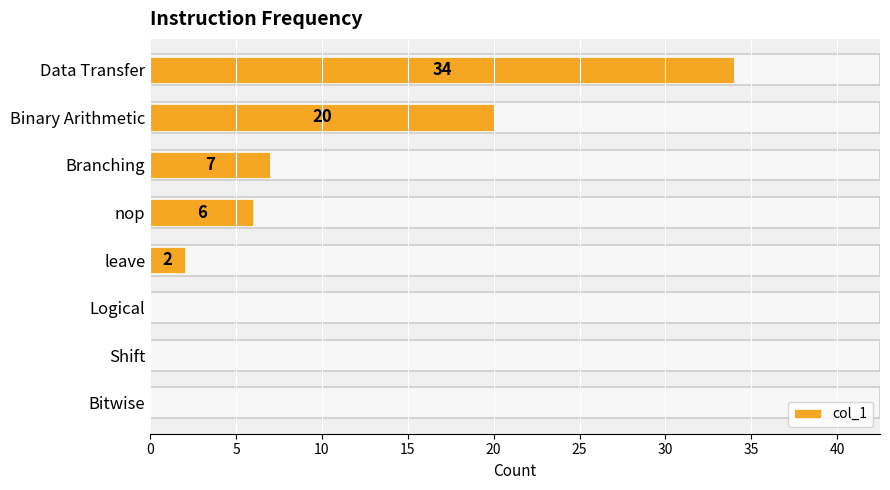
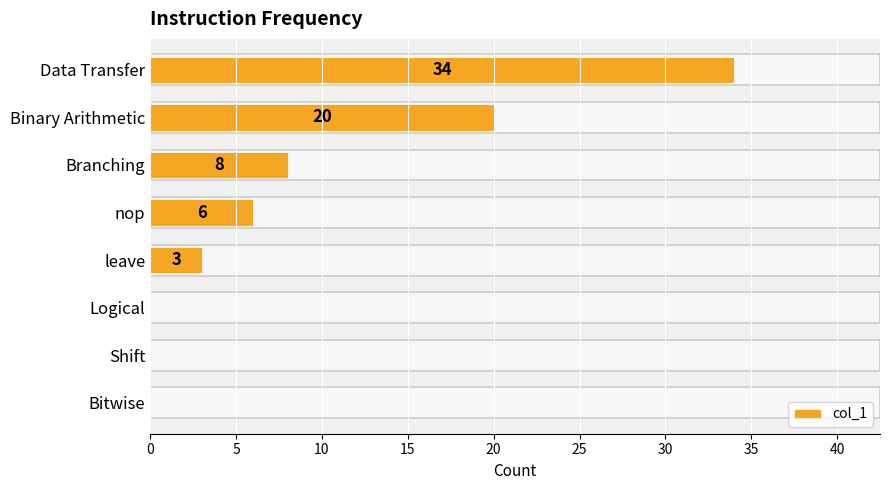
Branching: 7 -> 8
leave: 2 -> 3
